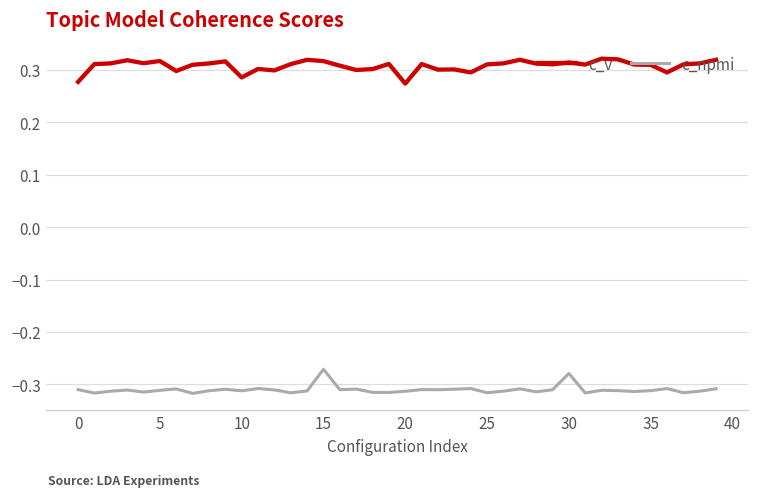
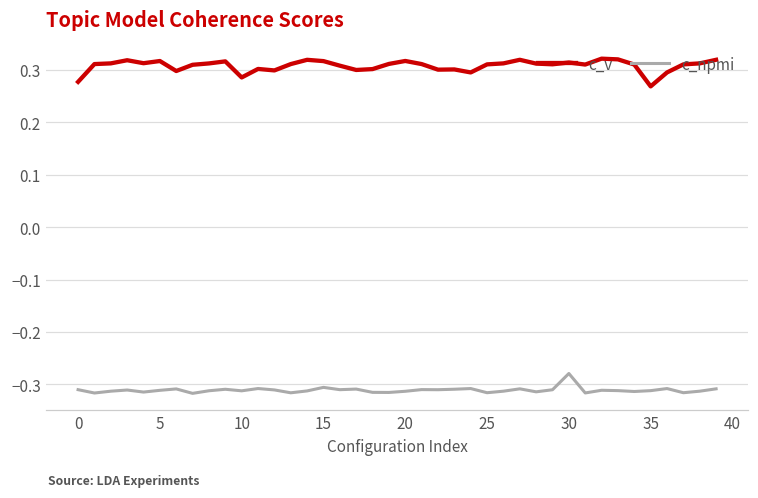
c_npmi, 15: -0.27 -> -0.31
c_v, 20: 0.27 -> 0.32
c_v, 35: 0.31 -> 0.27
